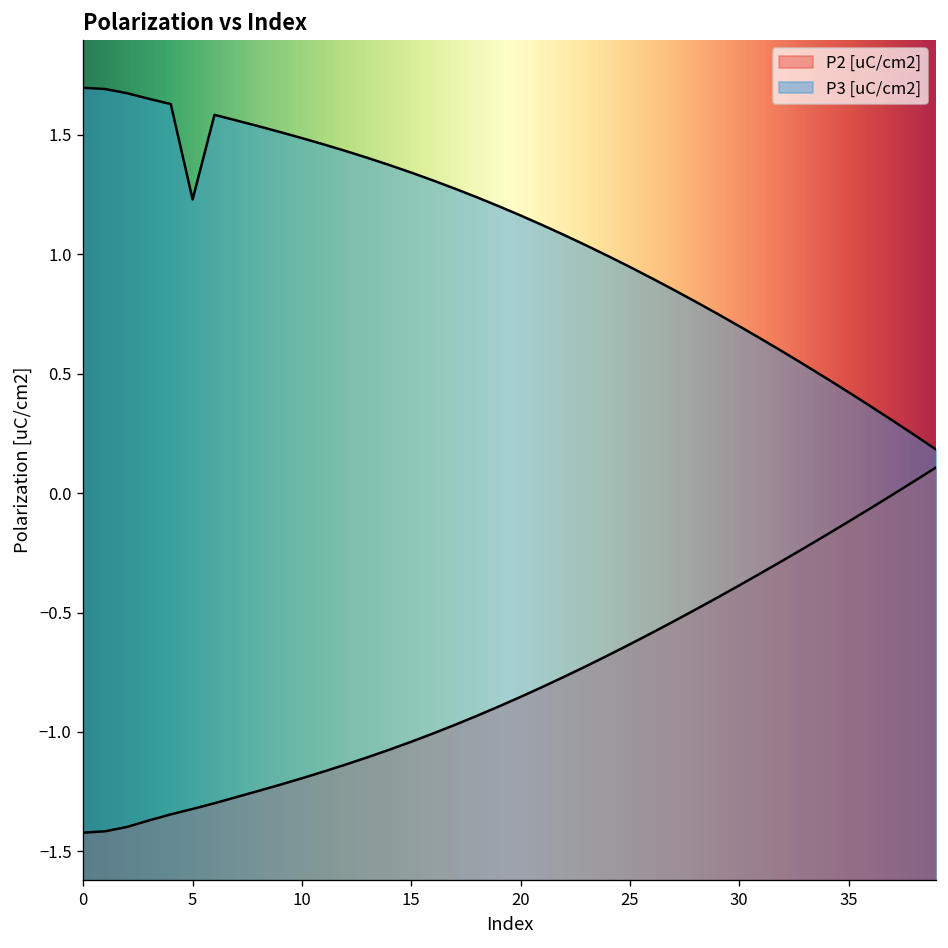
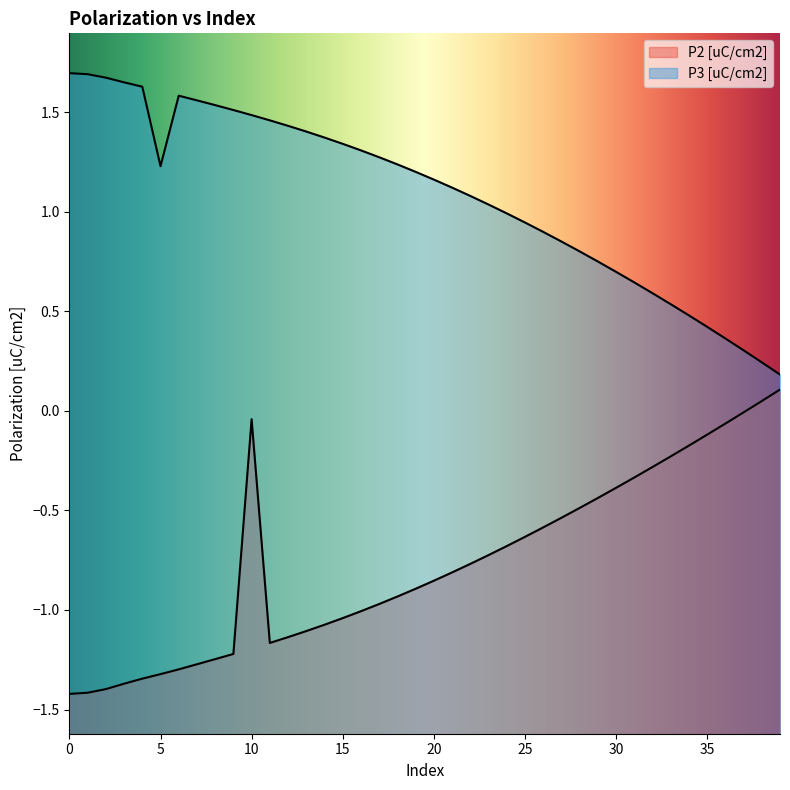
P2 [uC/cm2], 10: -1.19 -> -0.04
